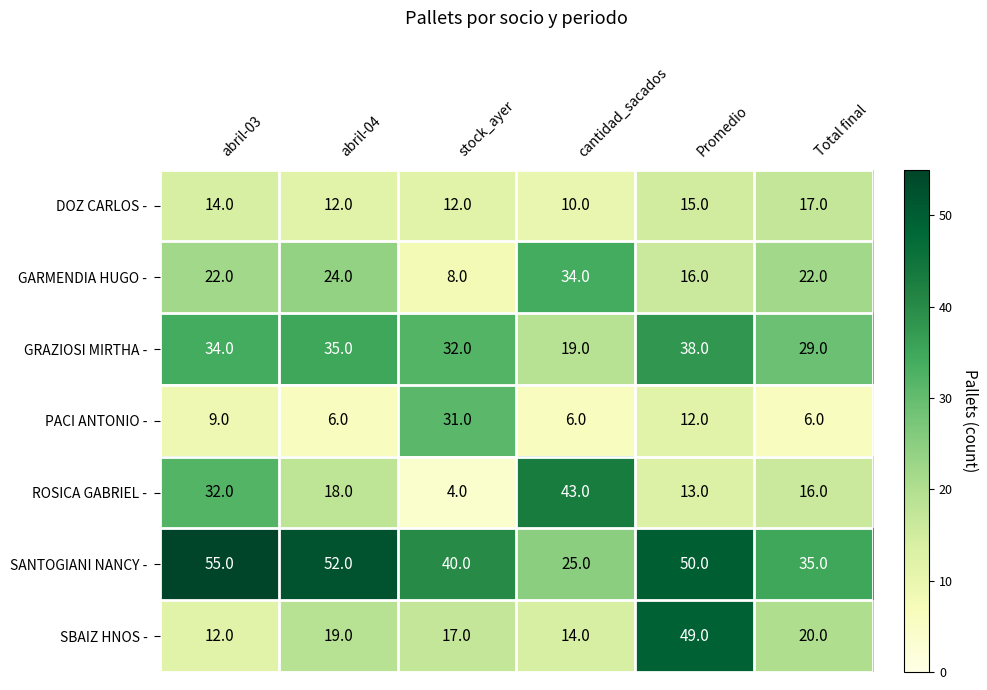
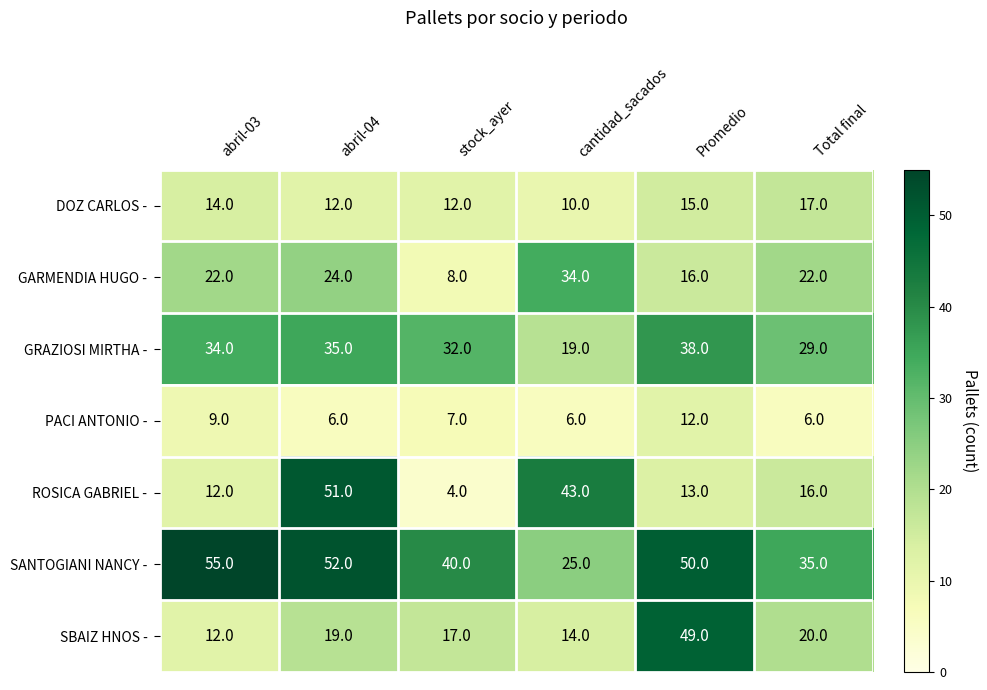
PACI ANTONIO -, stock_ayer: 31.0 -> 7.0
ROSICA GABRIEL -, abril-03: 32.0 -> 12.0
ROSICA GABRIEL -, abril-04: 18.0 -> 51.0
